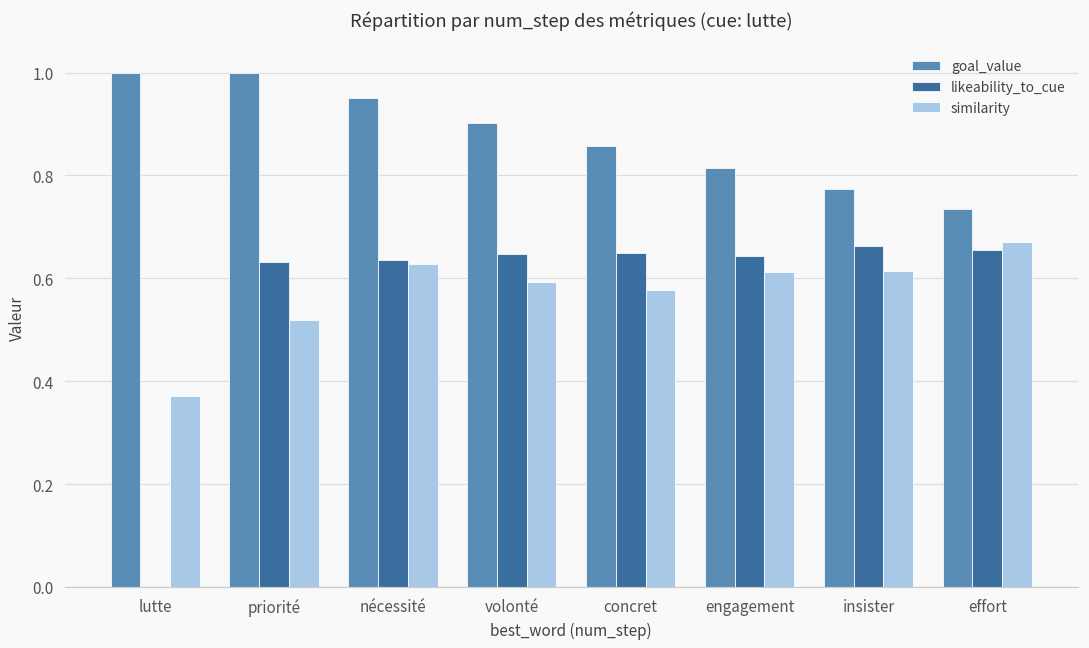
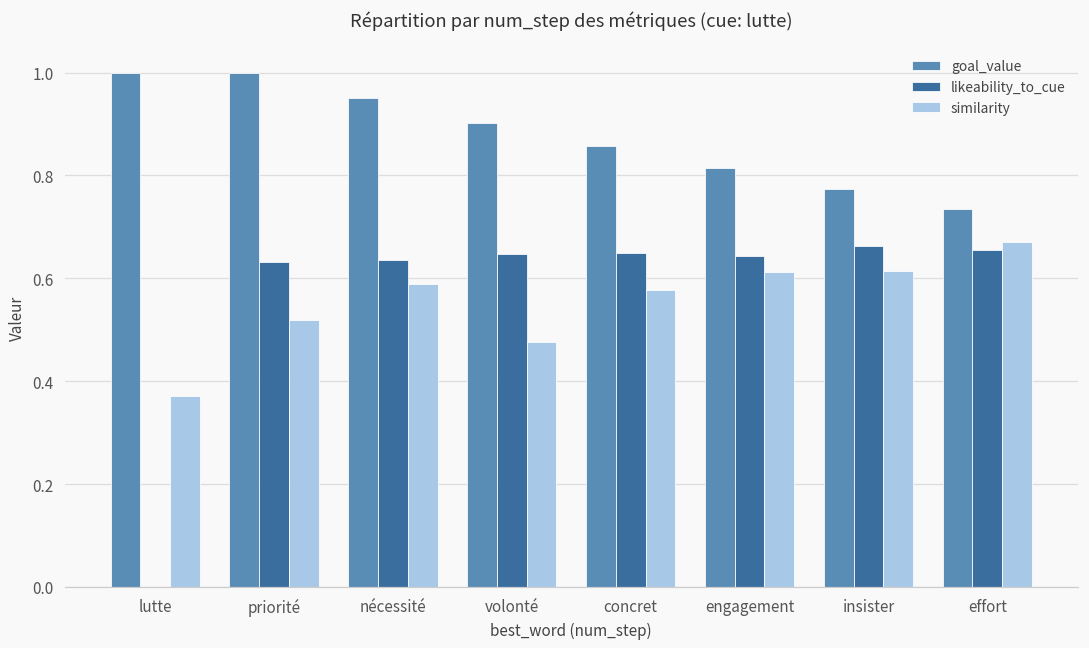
similarity, nécessité: 0.63 -> 0.59
similarity, volonté: 0.59 -> 0.48
